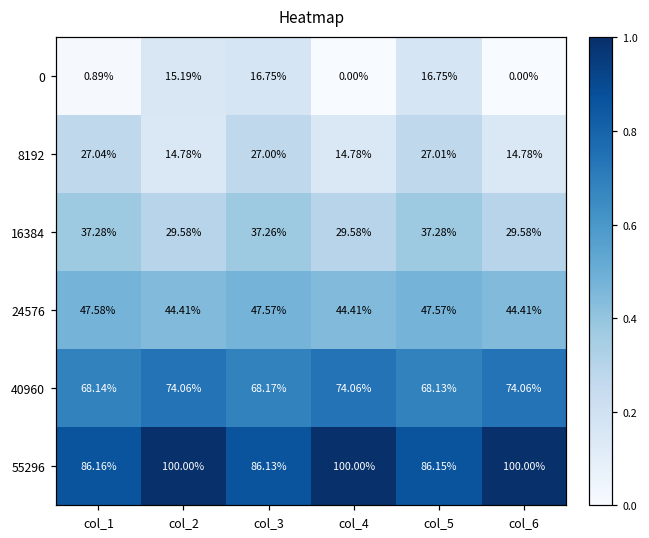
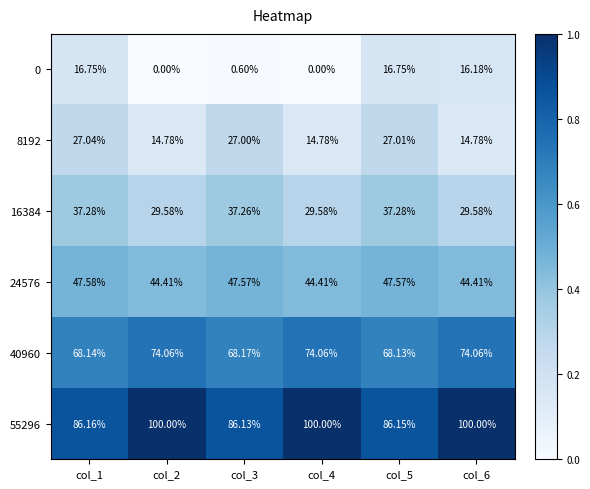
0, col_1: 0.89% -> 16.75%
0, col_2: 15.19% -> 0.00%
0, col_3: 16.75% -> 0.60%
0, col_6: 0.00% -> 16.18%
